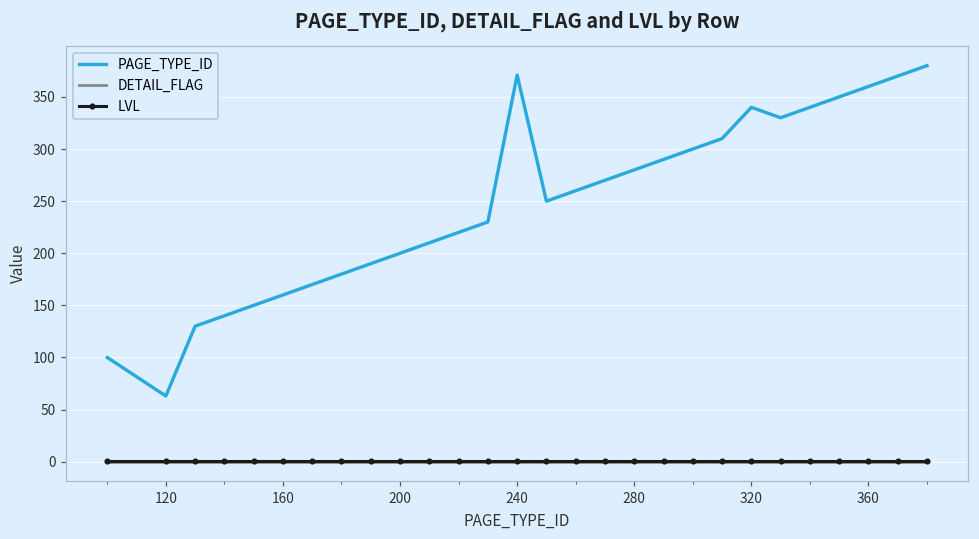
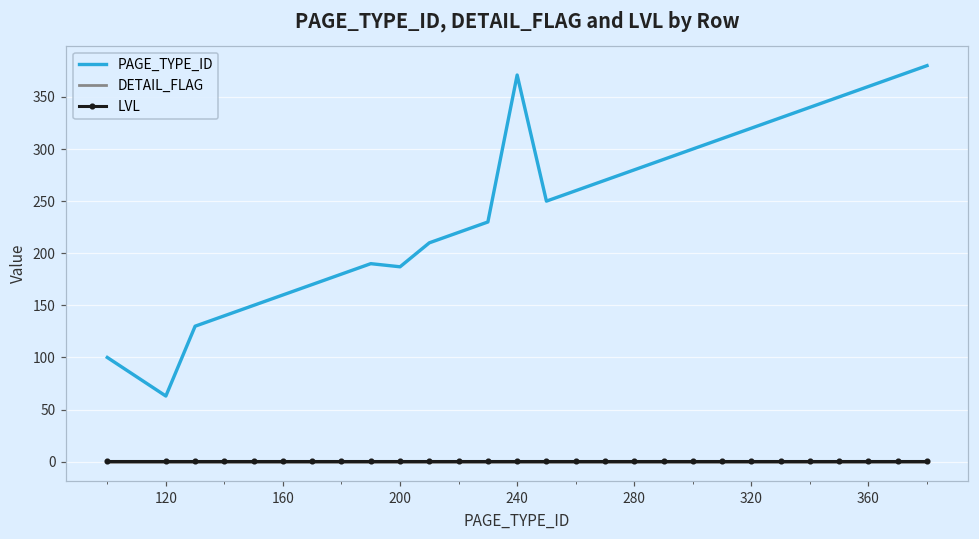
PAGE_TYPE_ID, 200: 200 -> 190
PAGE_TYPE_ID, 320: 340 -> 320
